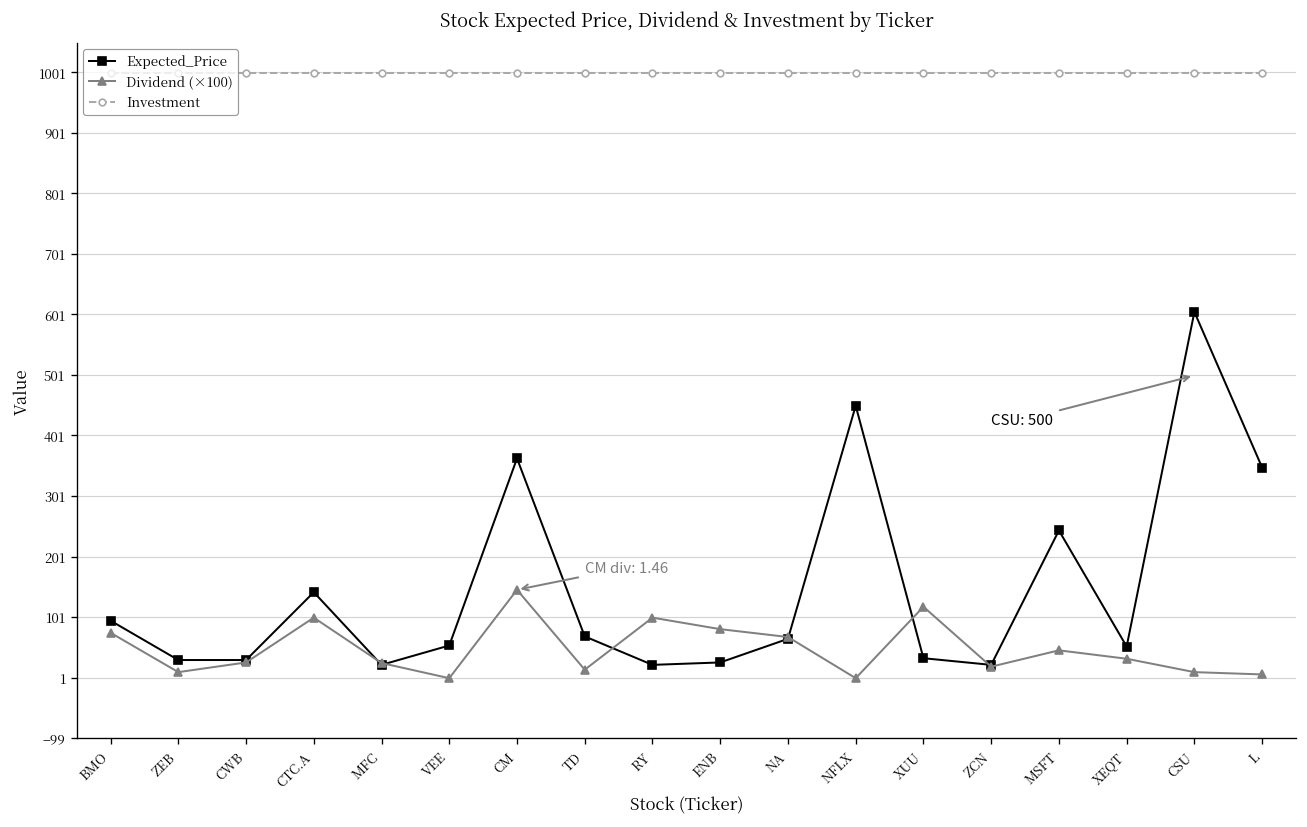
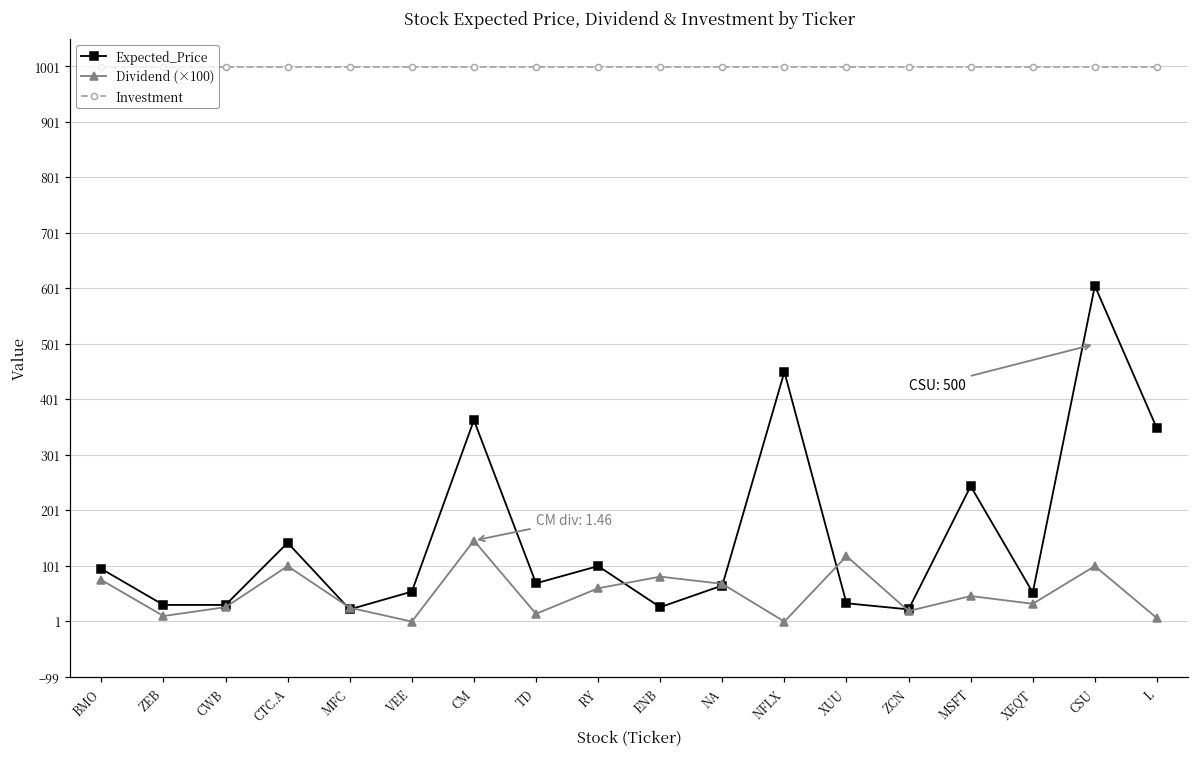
Expected_Price, RY: 20 -> 100
Dividend (×100), RY: 100 -> 60
Dividend (×100), CSU: 10 -> 100
